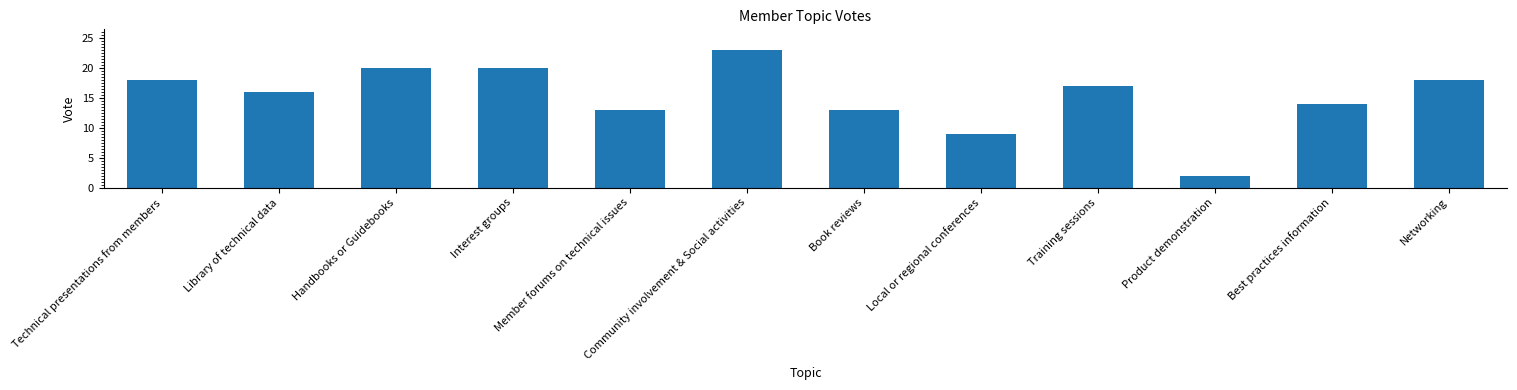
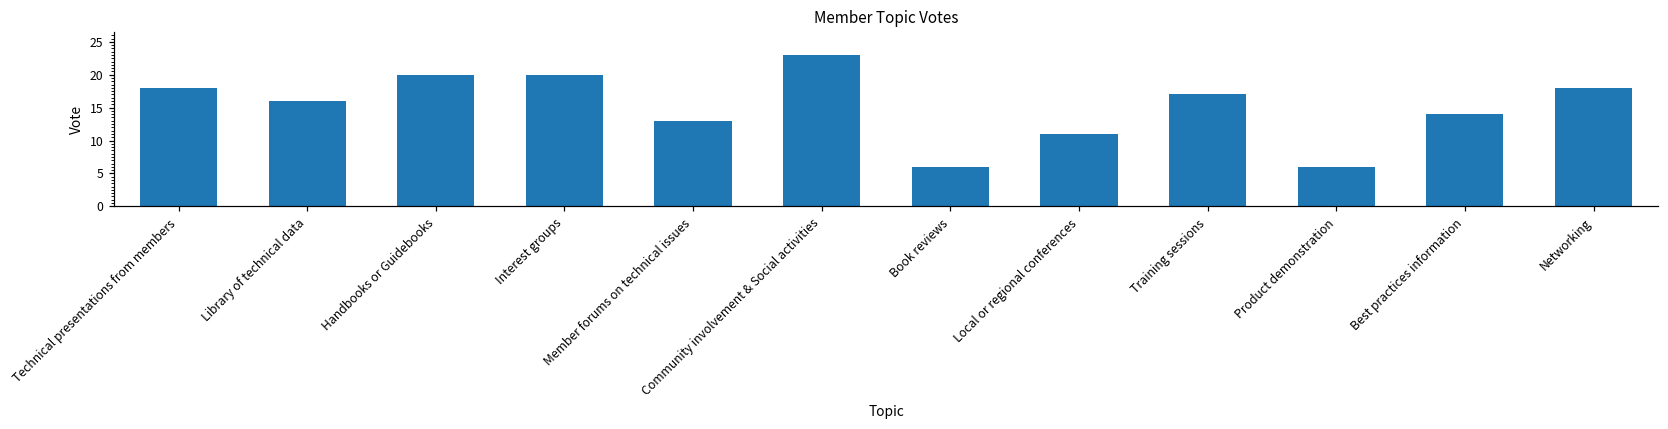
Book reviews: 13 -> 6
Local or regional conferences: 9 -> 11
Product demonstration: 2 -> 6
